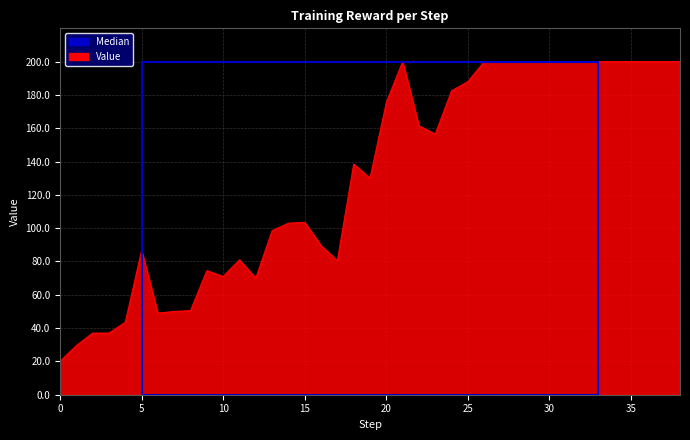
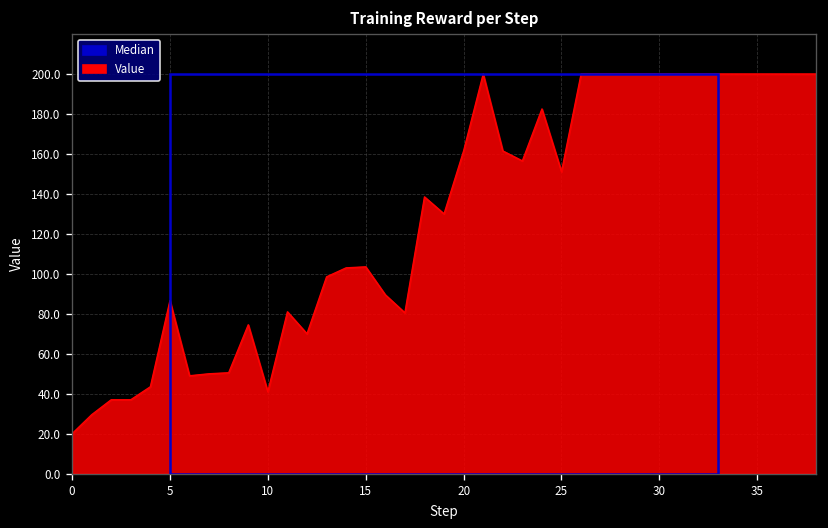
10: 71 -> 41
20: 176 -> 162
25: 188 -> 151
